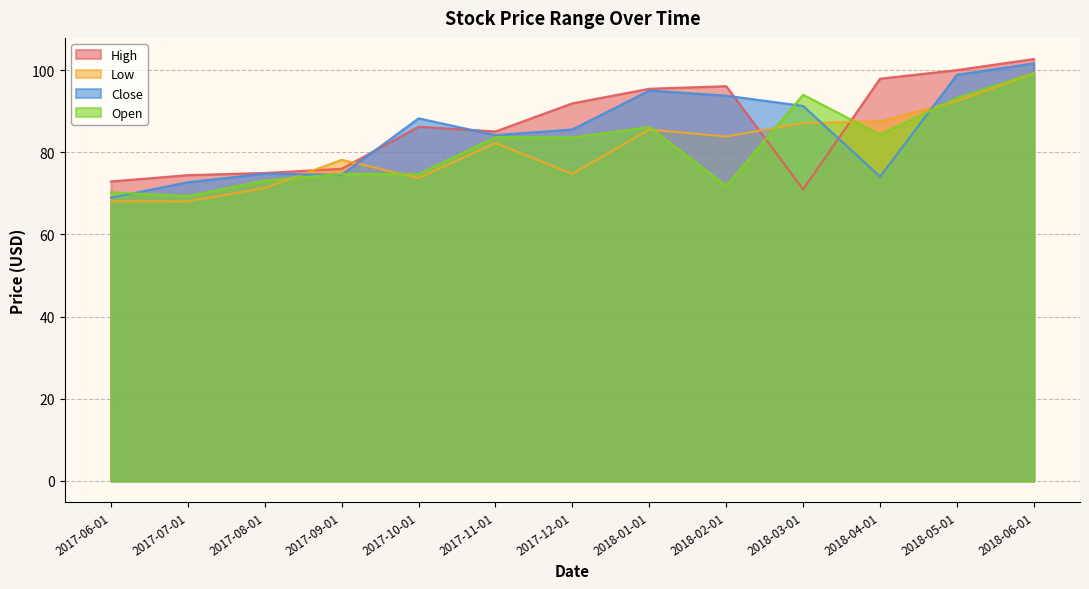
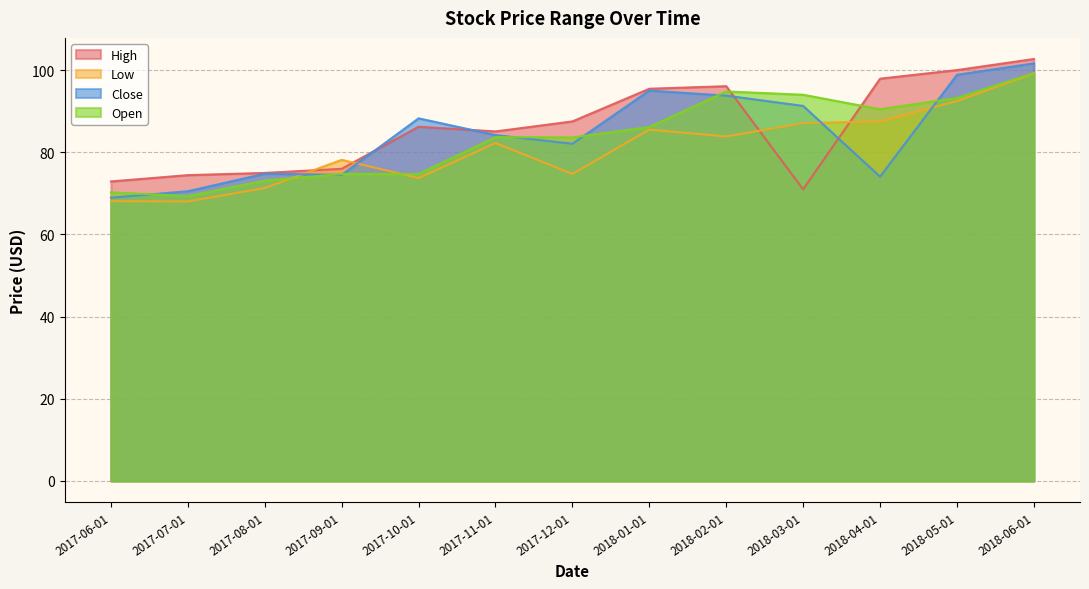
Close, 2017-07-01: 73 -> 71
High, 2017-12-01: 92 -> 88
Close, 2017-12-01: 86 -> 82
Open, 2018-02-01: 72 -> 95
Open, 2018-04-01: 84 -> 90
